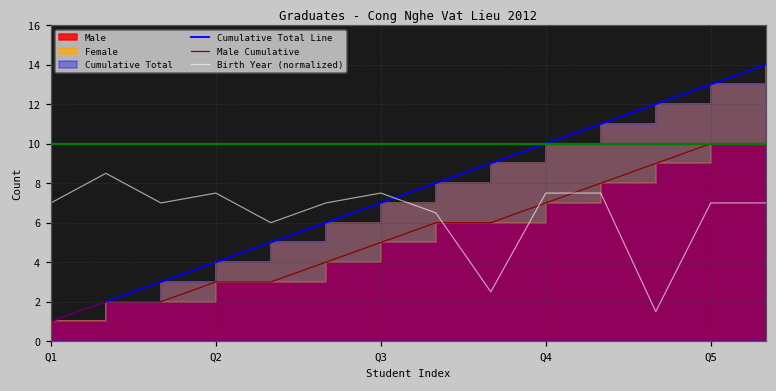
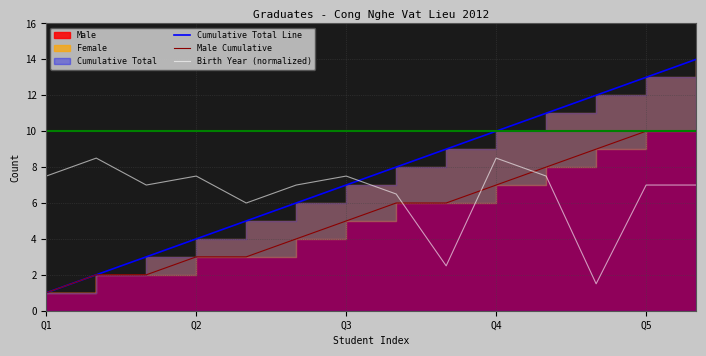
Birth Year (normalized), Q1: 7.0 -> 7.5
Birth Year (normalized), Q4: 7.5 -> 8.5
